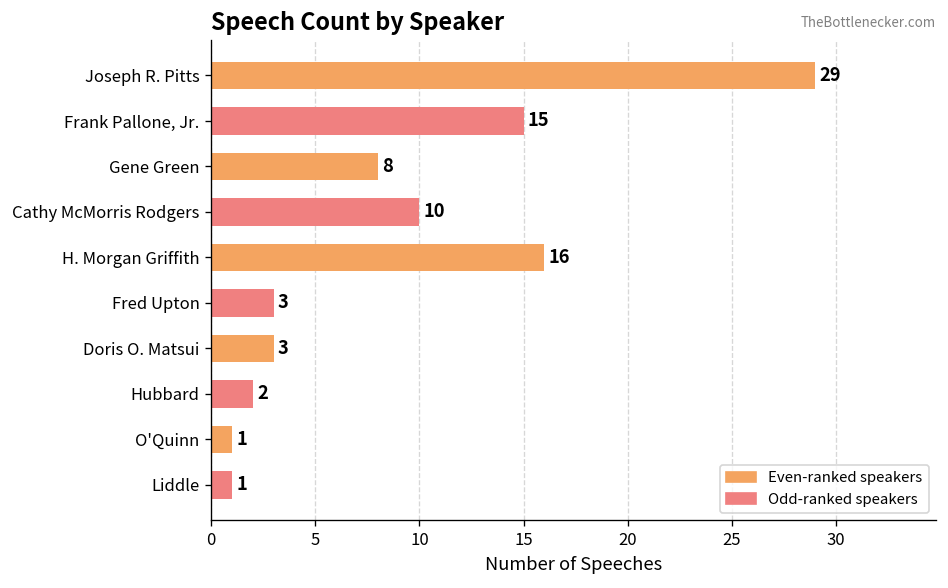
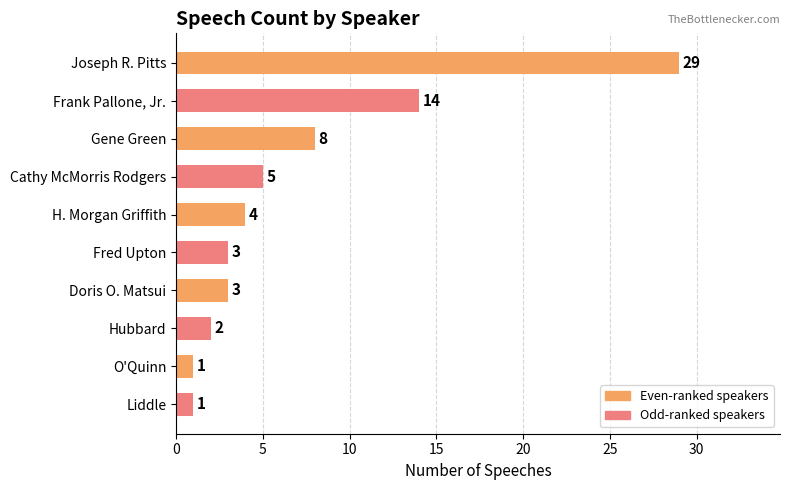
Frank Pallone, Jr.: 15 -> 14
Cathy McMorris Rodgers: 10 -> 5
H. Morgan Griffith: 16 -> 4
